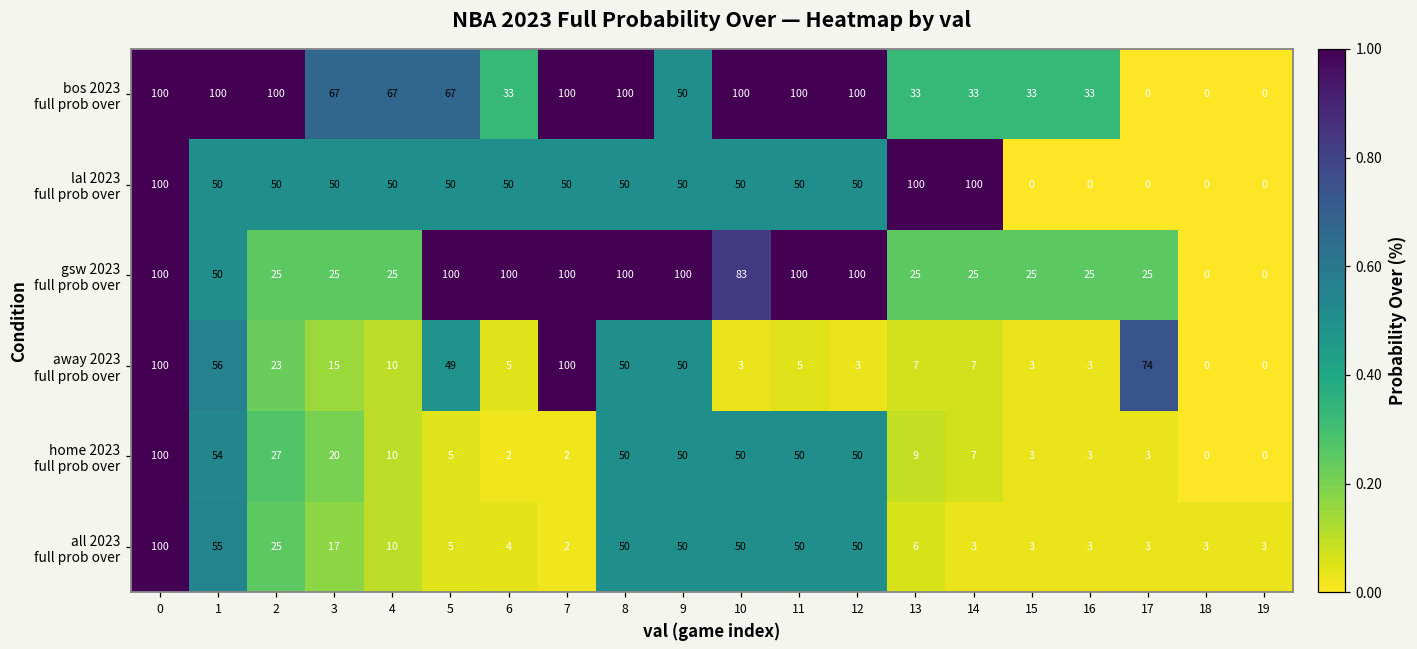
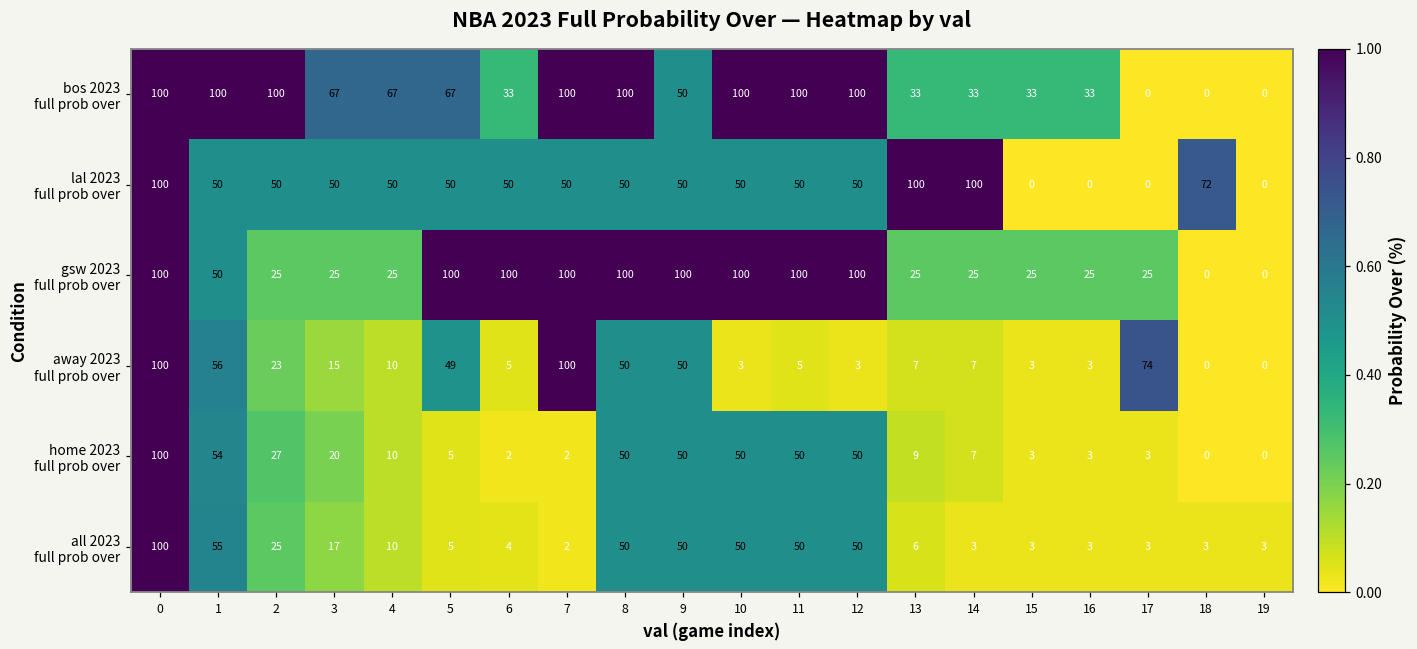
lal 2023 full prob over, 18: 0 -> 72
gsw 2023 full prob over, 10: 83 -> 100
